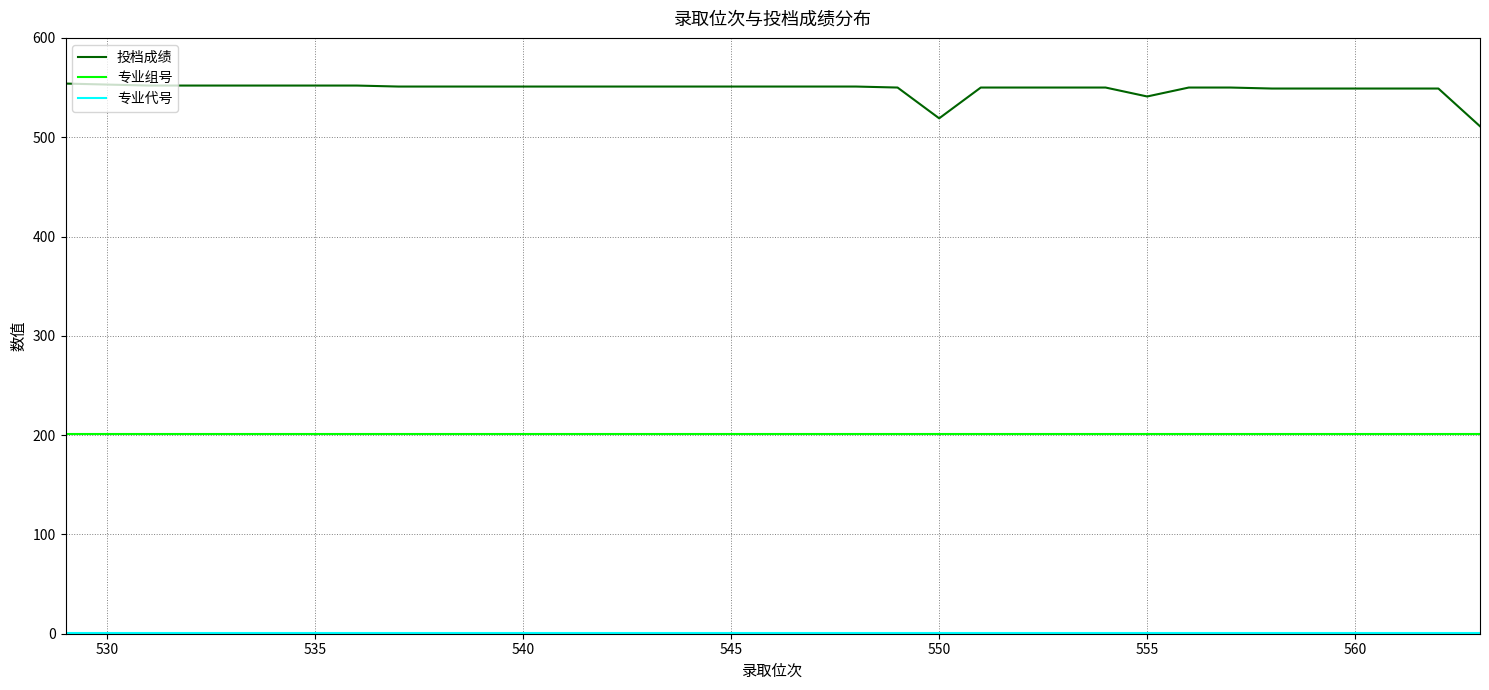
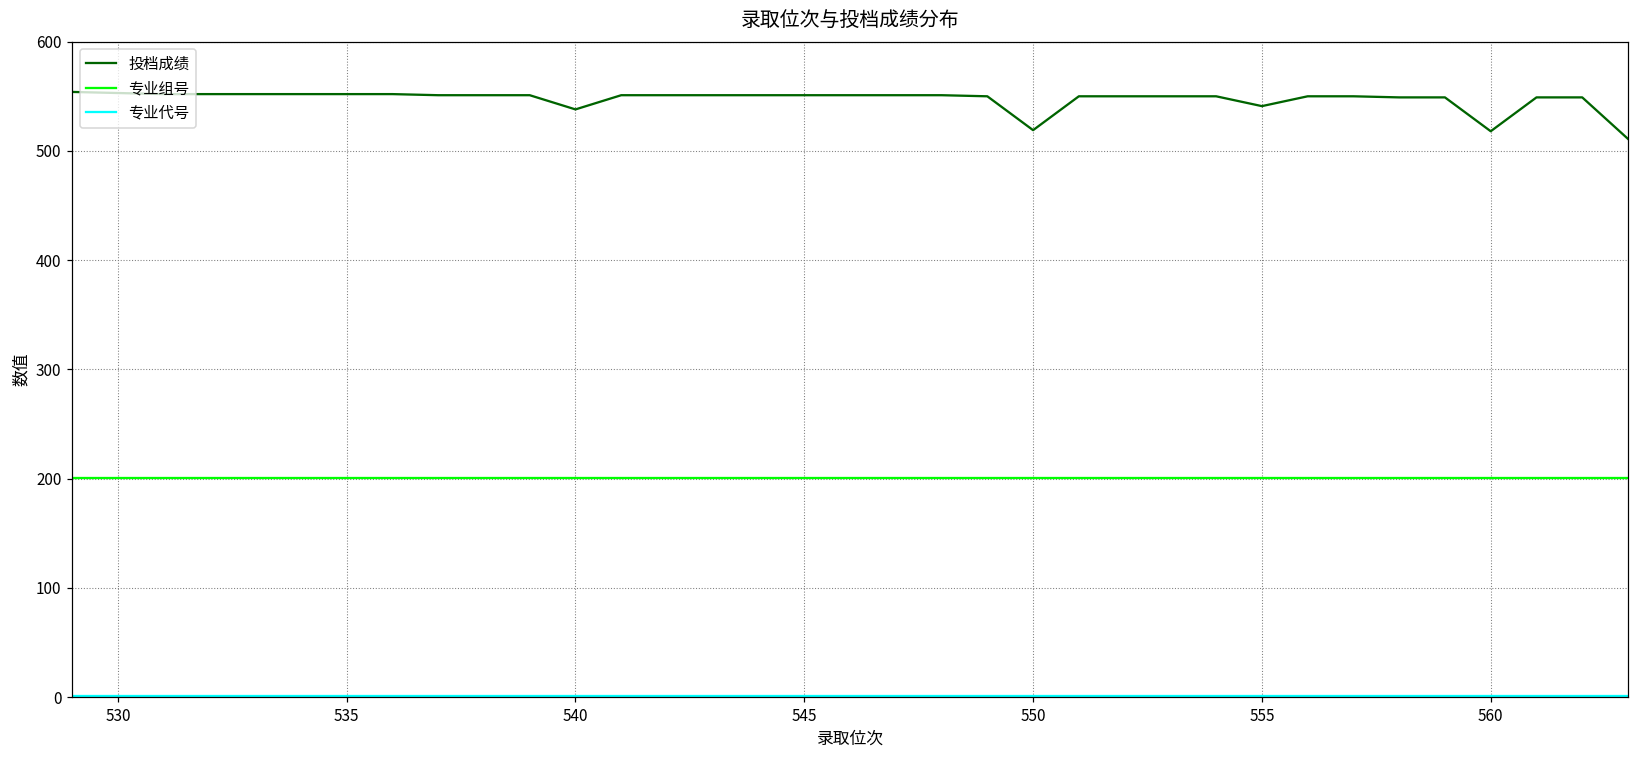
投档成绩, 540: 550 -> 540
投档成绩, 560: 550 -> 520
